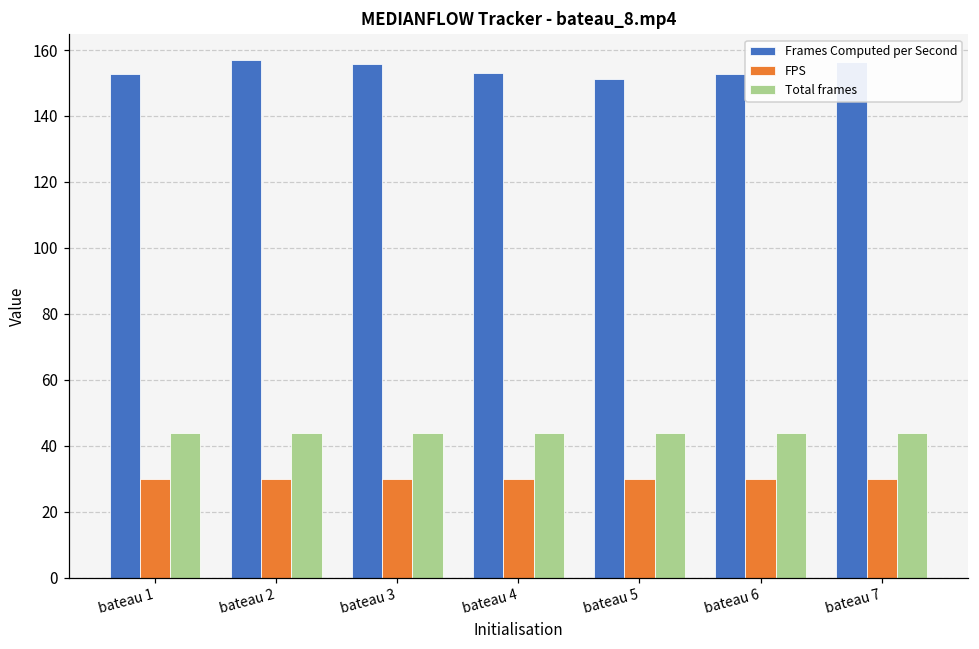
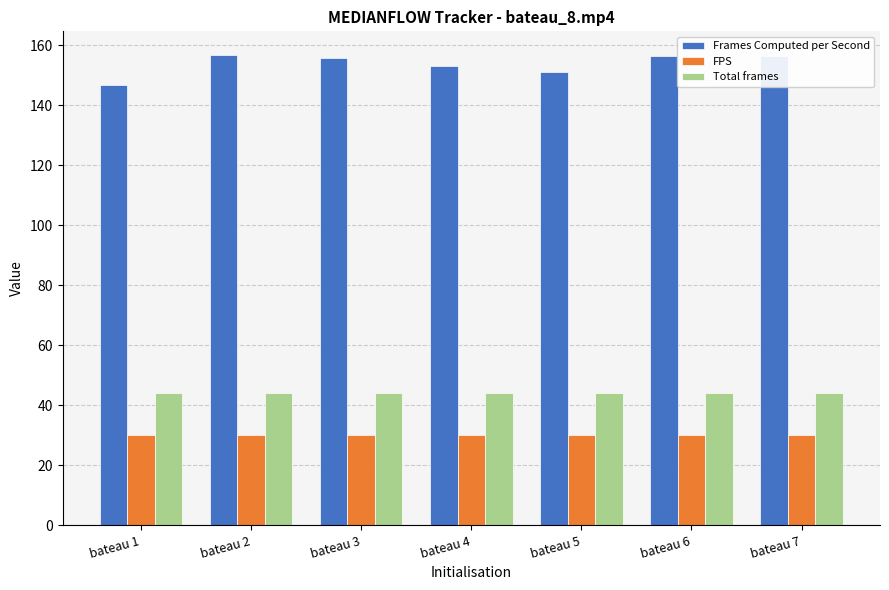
Frames Computed per Second, bateau 1: 153 -> 147
Frames Computed per Second, bateau 6: 153 -> 157
